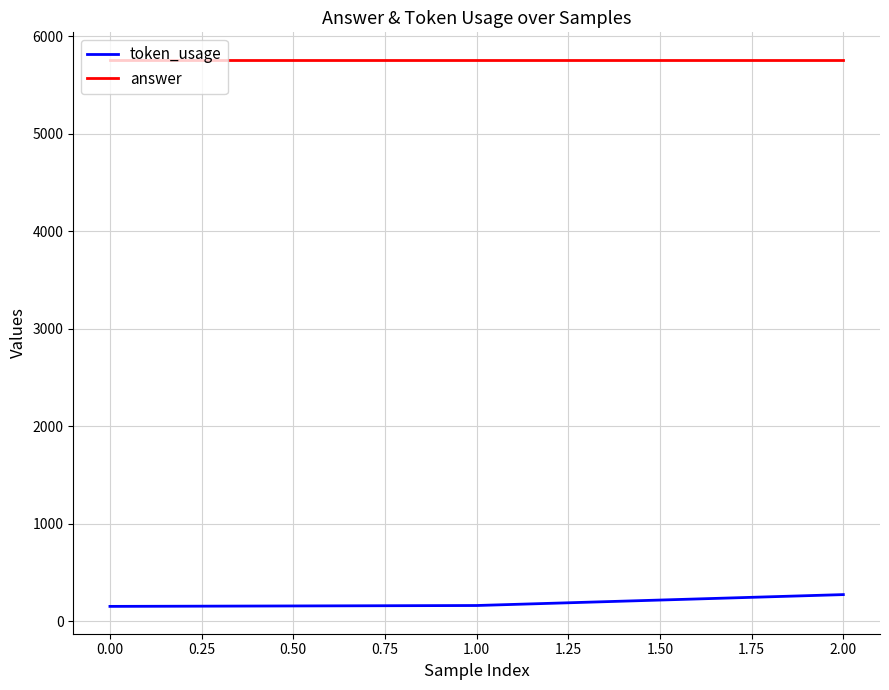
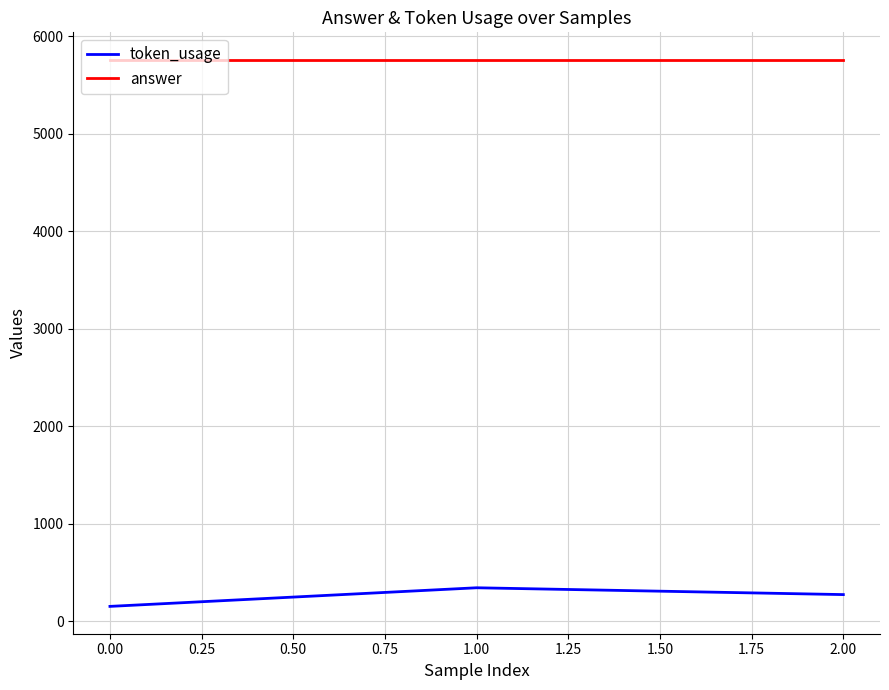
token_usage, 1.00: 200 -> 300
